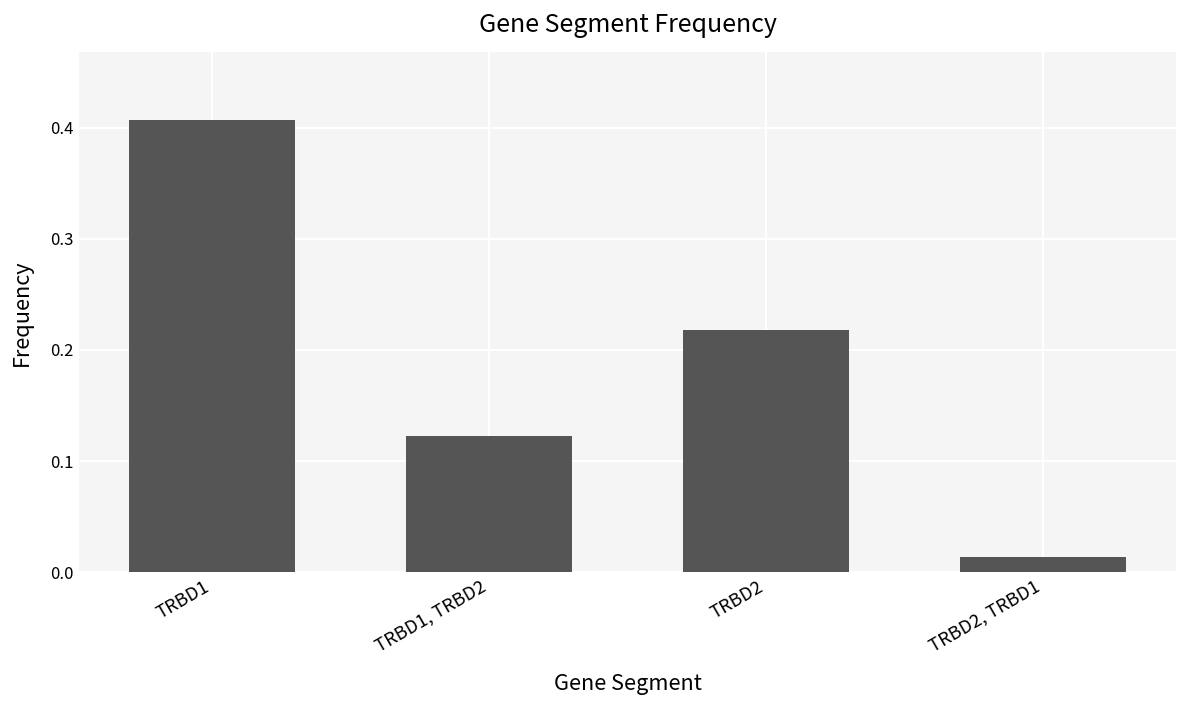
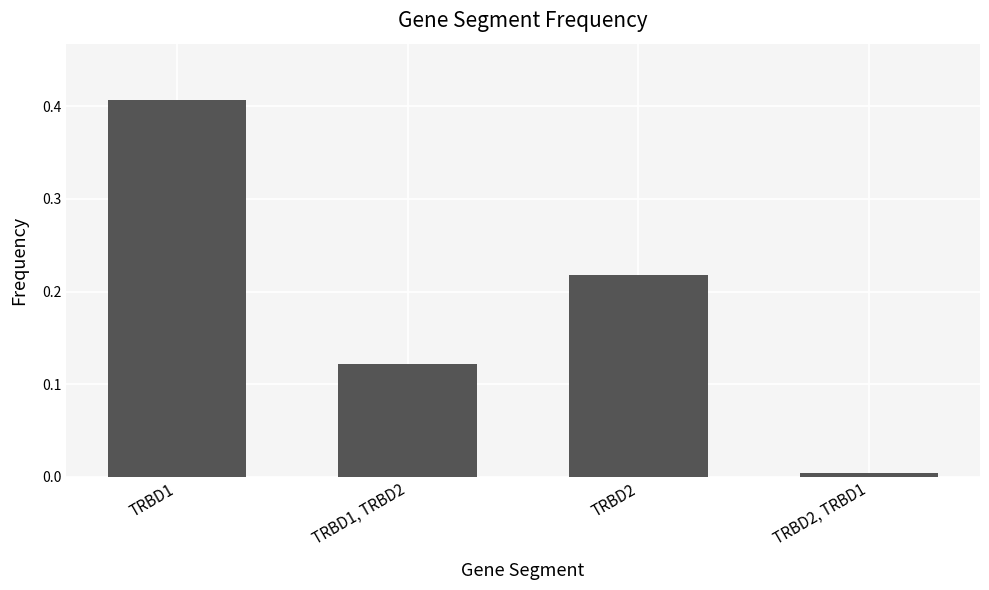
TRBD2, TRBD1: 0.01 -> 0.00
